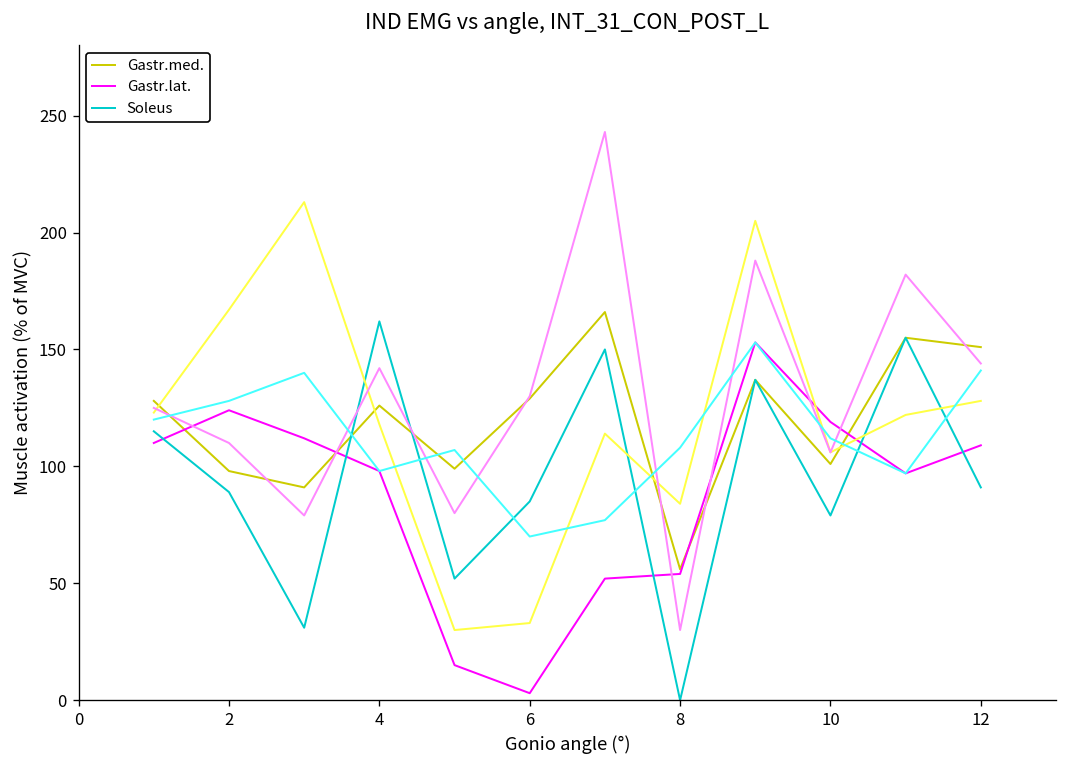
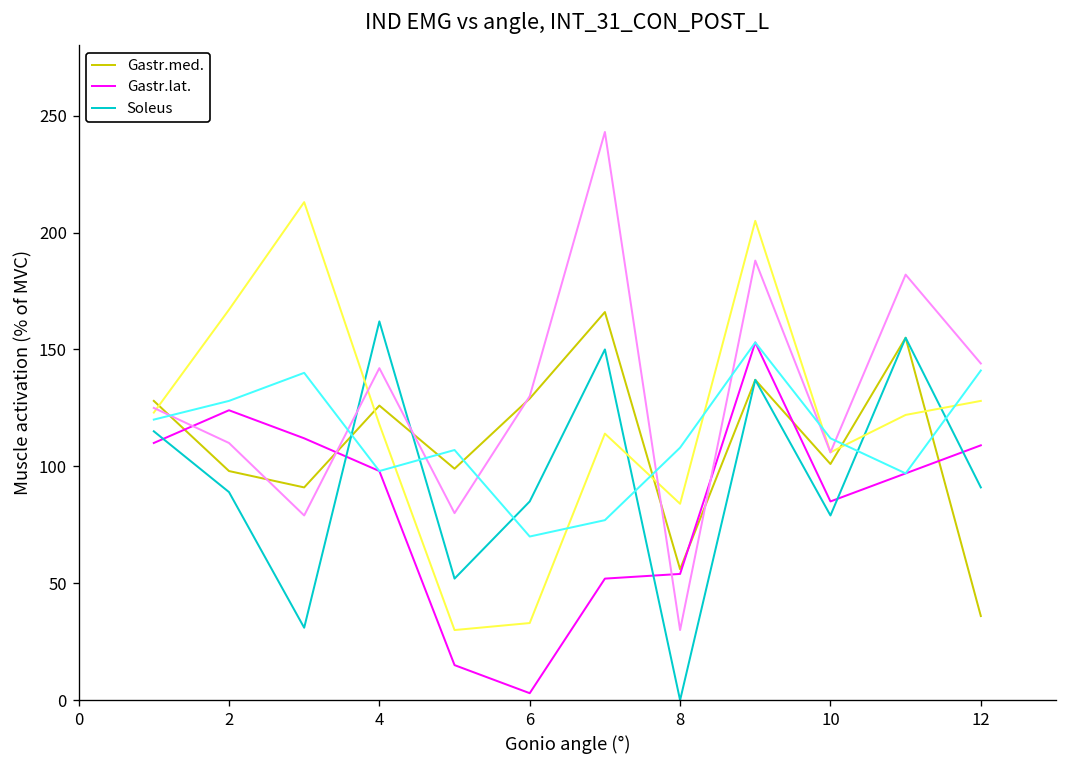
Gastr.lat., 10: 119 -> 85
Gastr.med., 12: 151 -> 36
